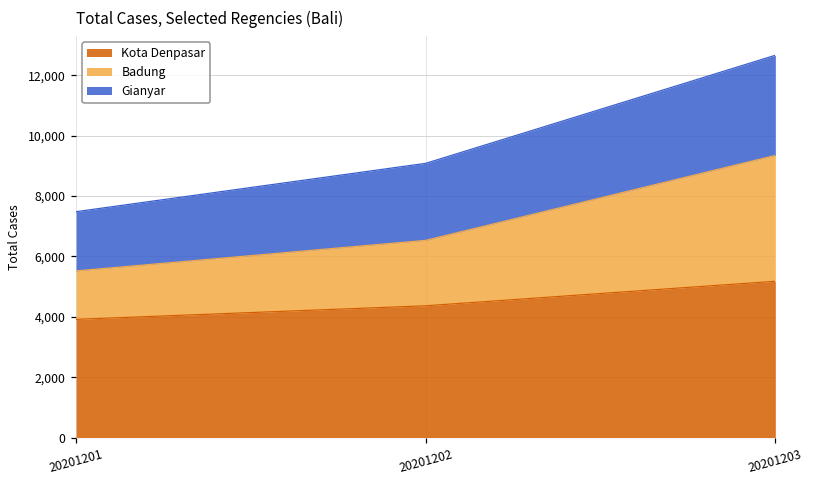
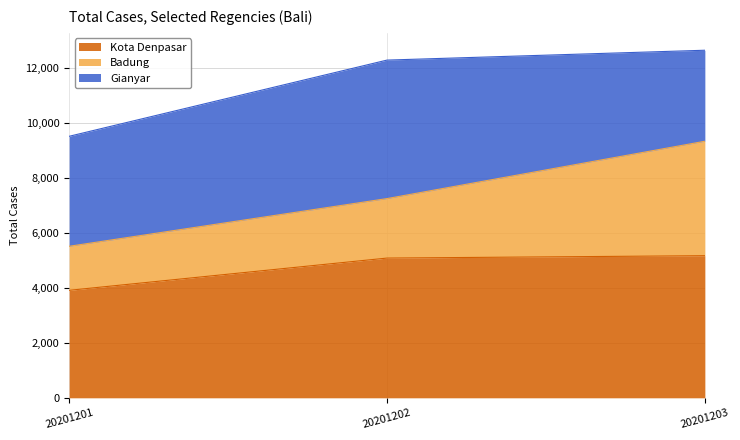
Gianyar, 20201201: 2,000 -> 4,000
Kota Denpasar, 20201202: 4,400 -> 5,100
Gianyar, 20201202: 2,600 -> 5,000
